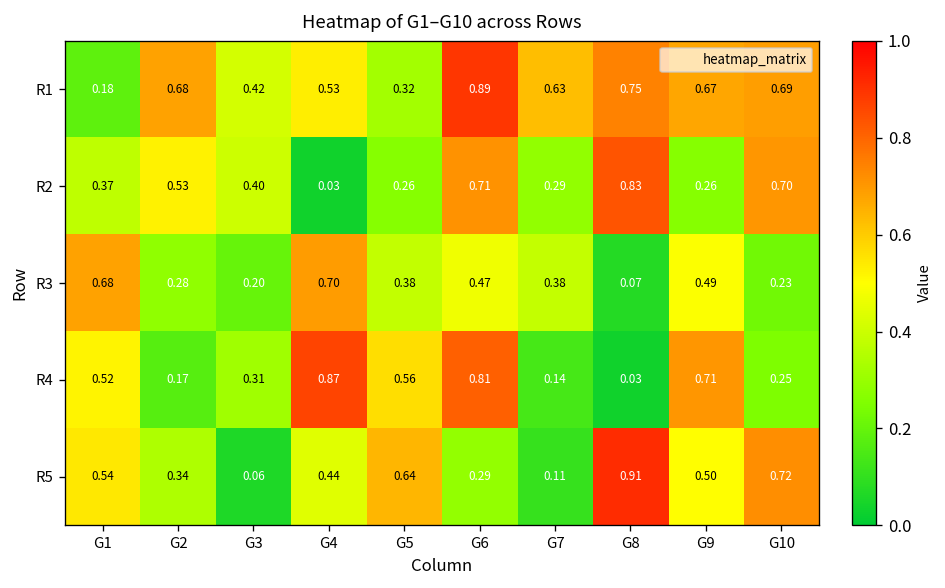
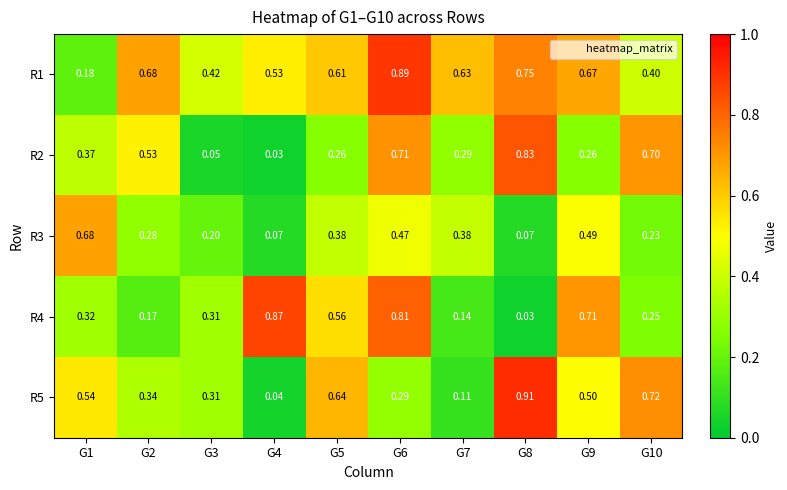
R1, G5: 0.32 -> 0.61
R1, G10: 0.69 -> 0.40
R2, G3: 0.40 -> 0.05
R3, G4: 0.70 -> 0.07
R4, G1: 0.52 -> 0.32
R5, G3: 0.06 -> 0.31
R5, G4: 0.44 -> 0.04
